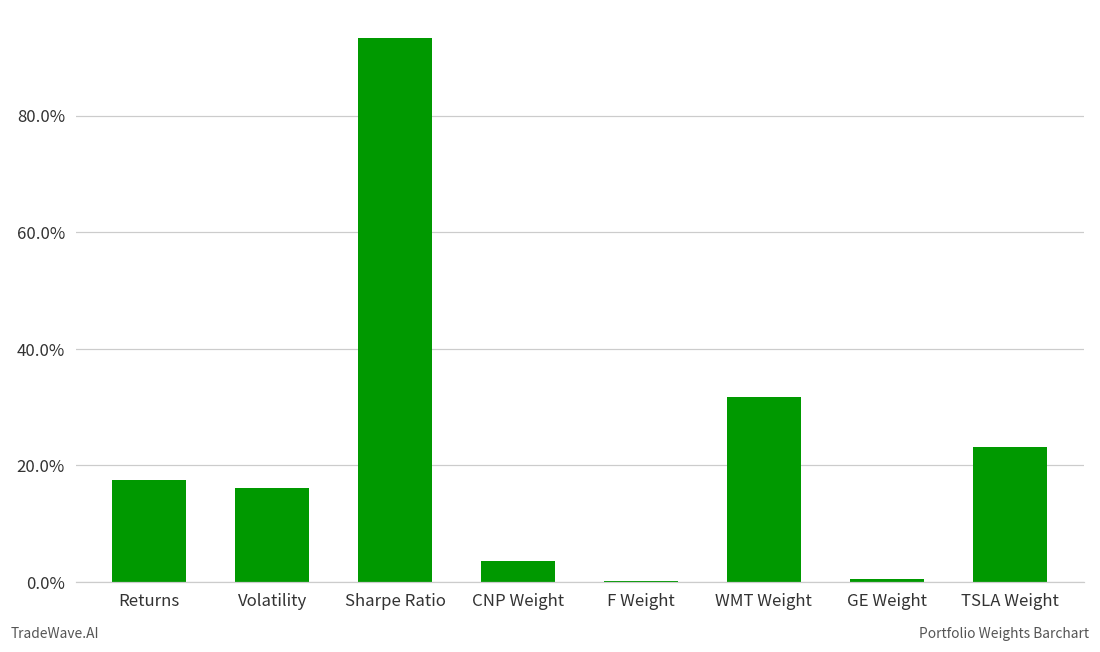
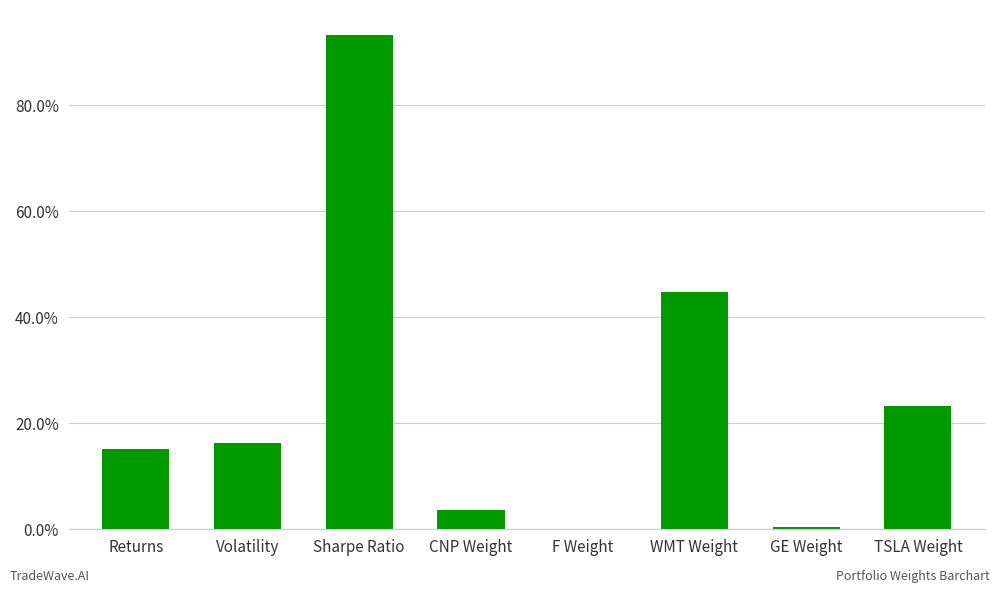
Returns: 18% -> 15%
WMT Weight: 32% -> 45%
